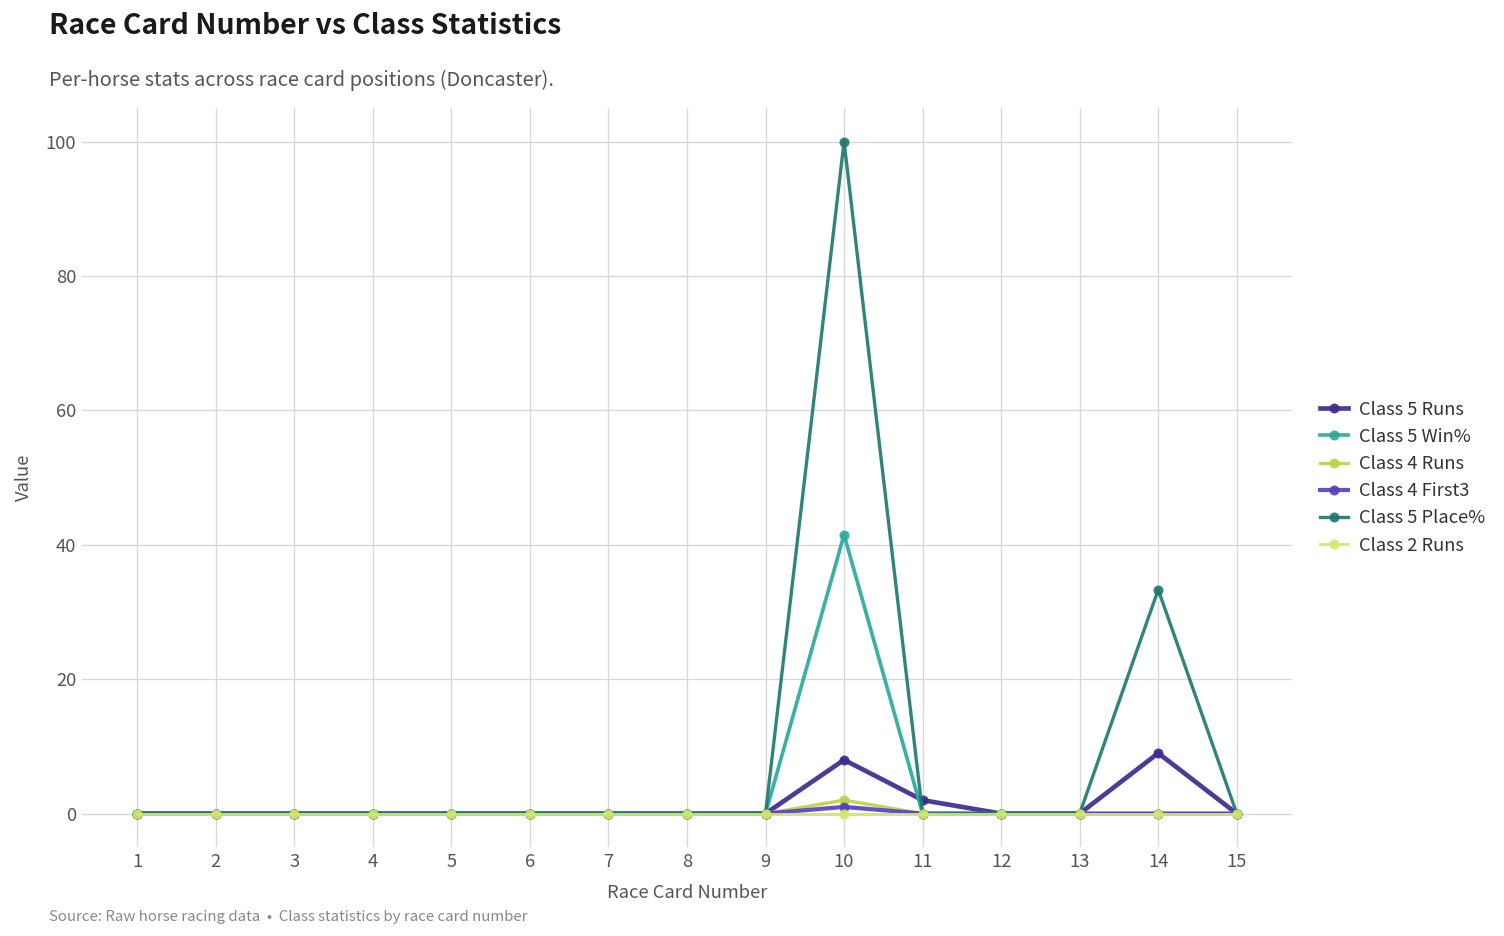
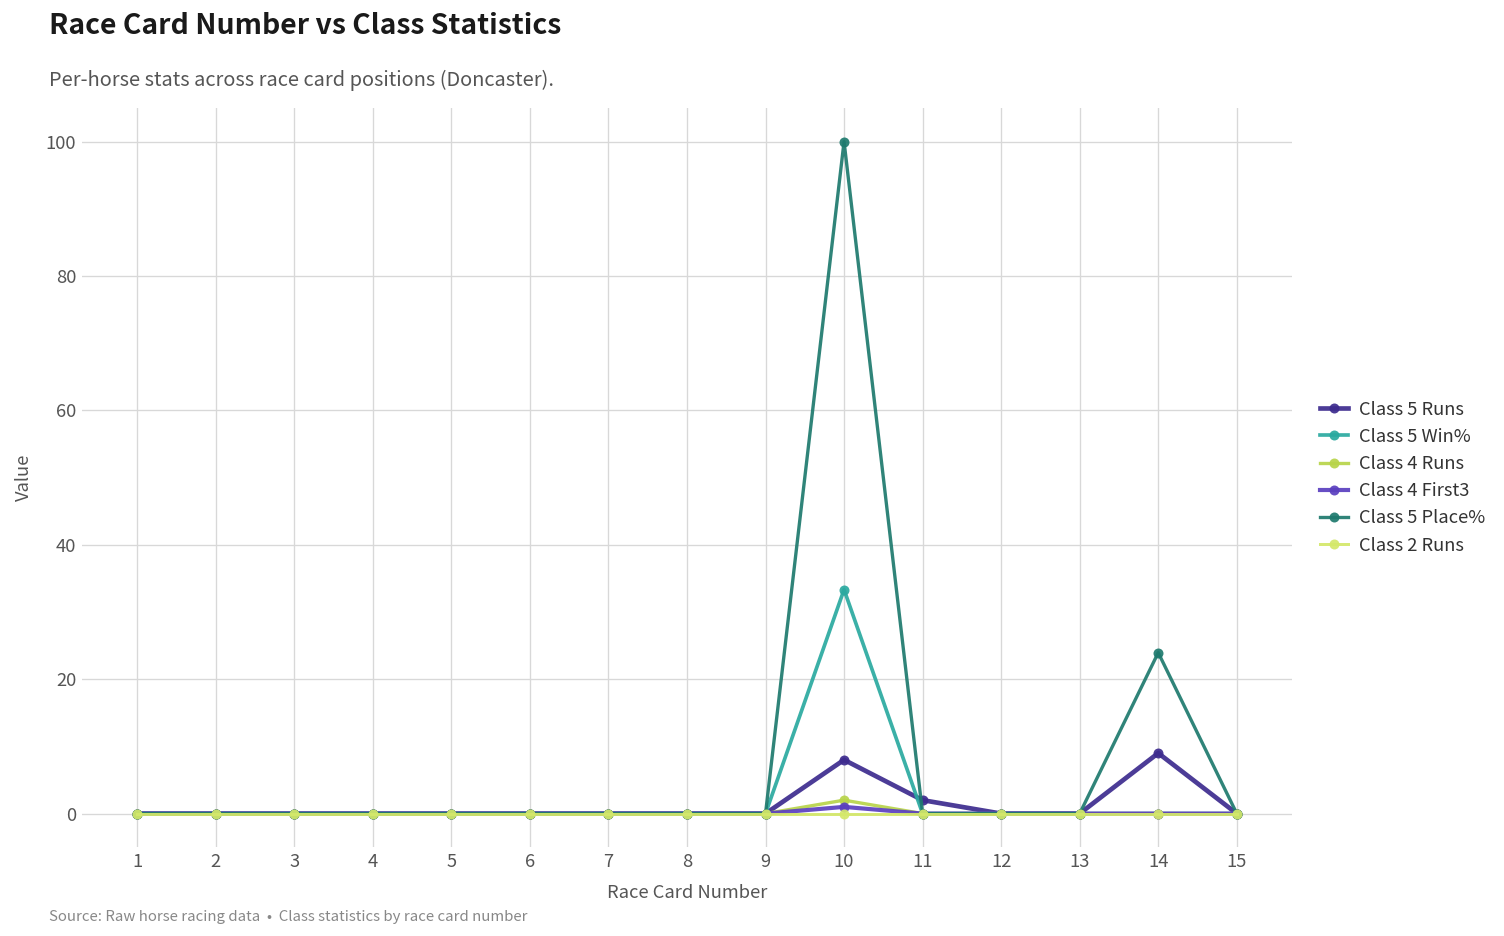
Class 5 Win%, 10: 42 -> 33
Class 5 Place%, 14: 33 -> 24
